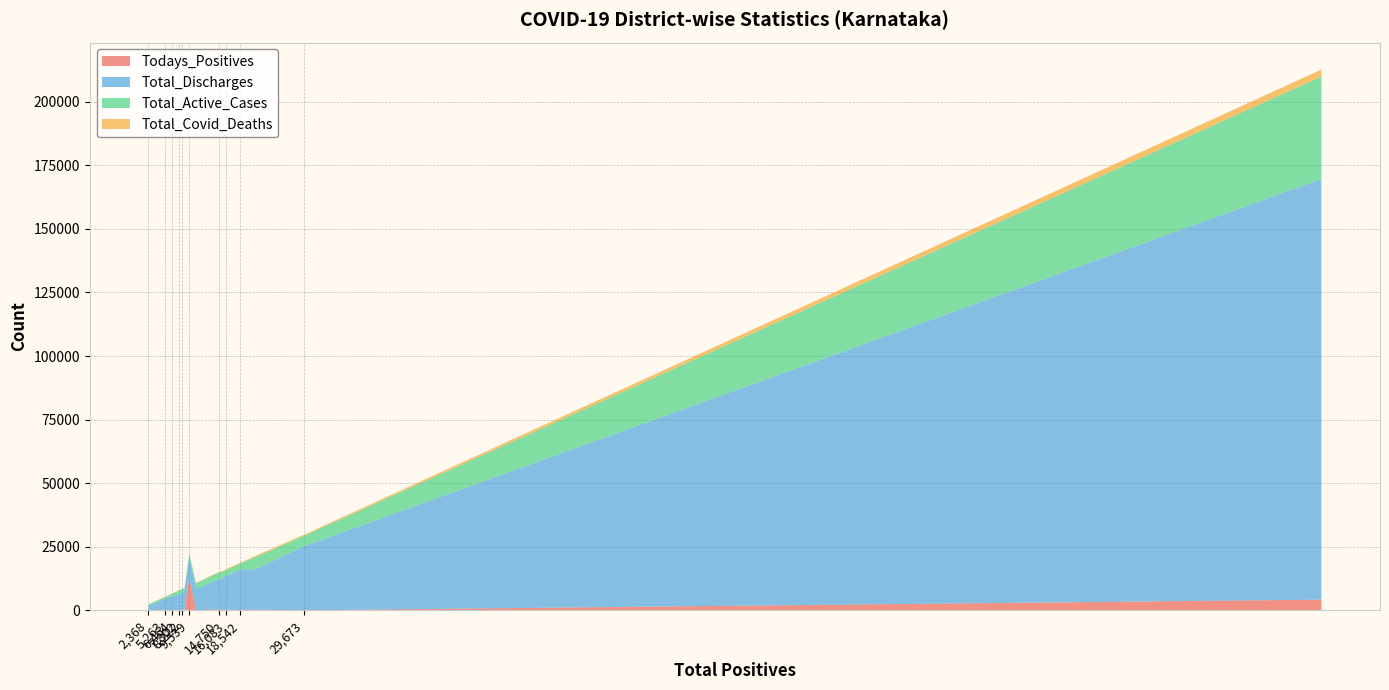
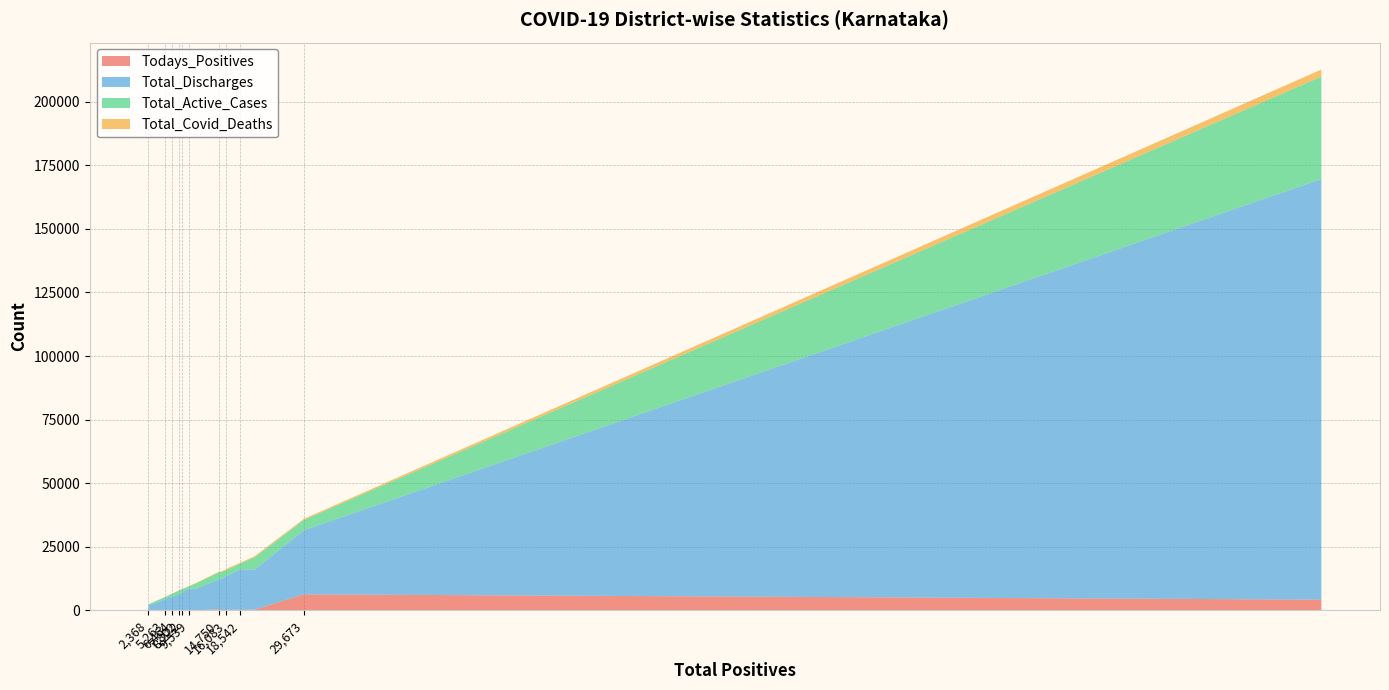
Todays_Positives, 9,539: 13000 -> 0
Todays_Positives, 29,673: 0 -> 6000
